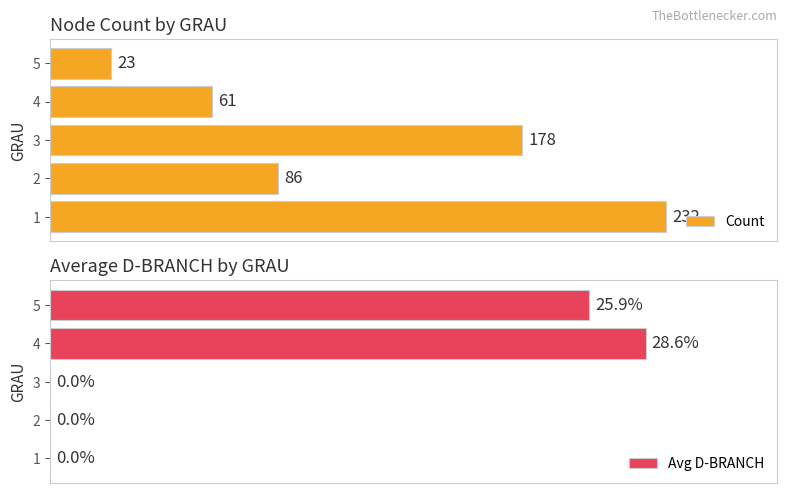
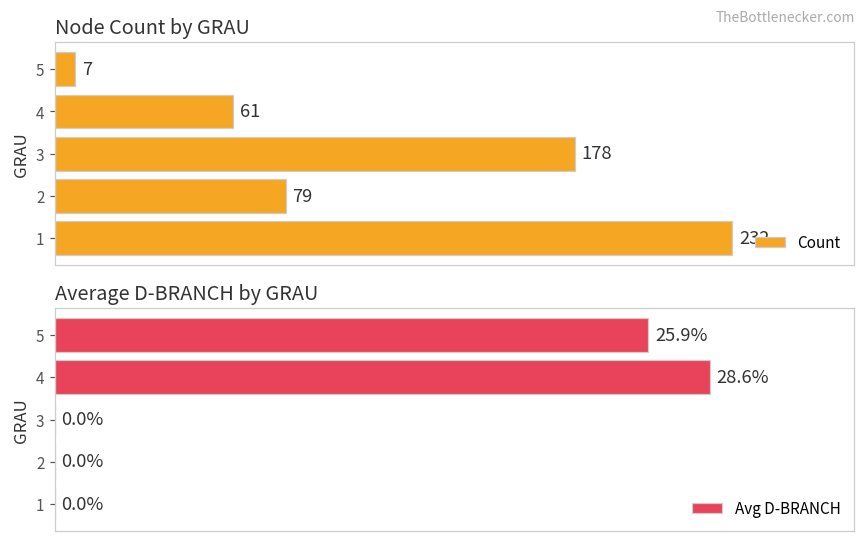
Node Count by GRAU, 5: 23 -> 7
Node Count by GRAU, 2: 86 -> 79
